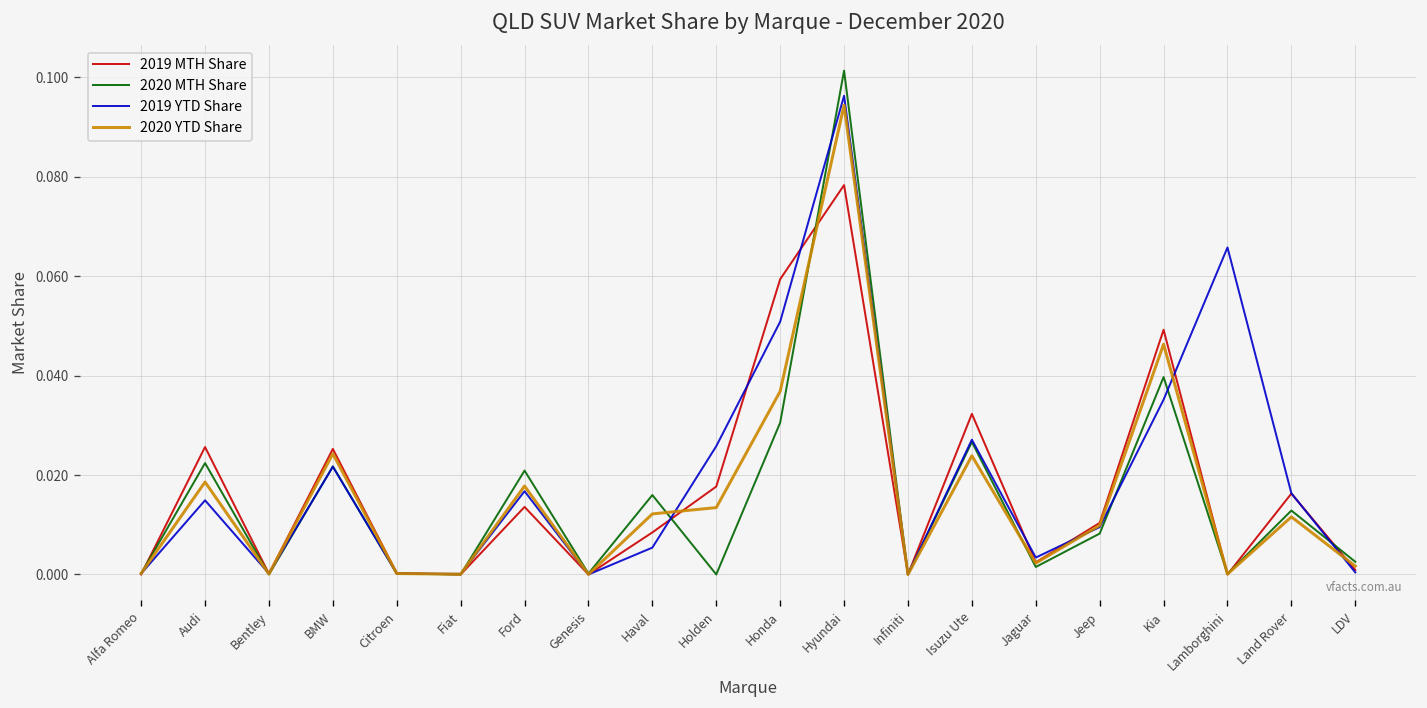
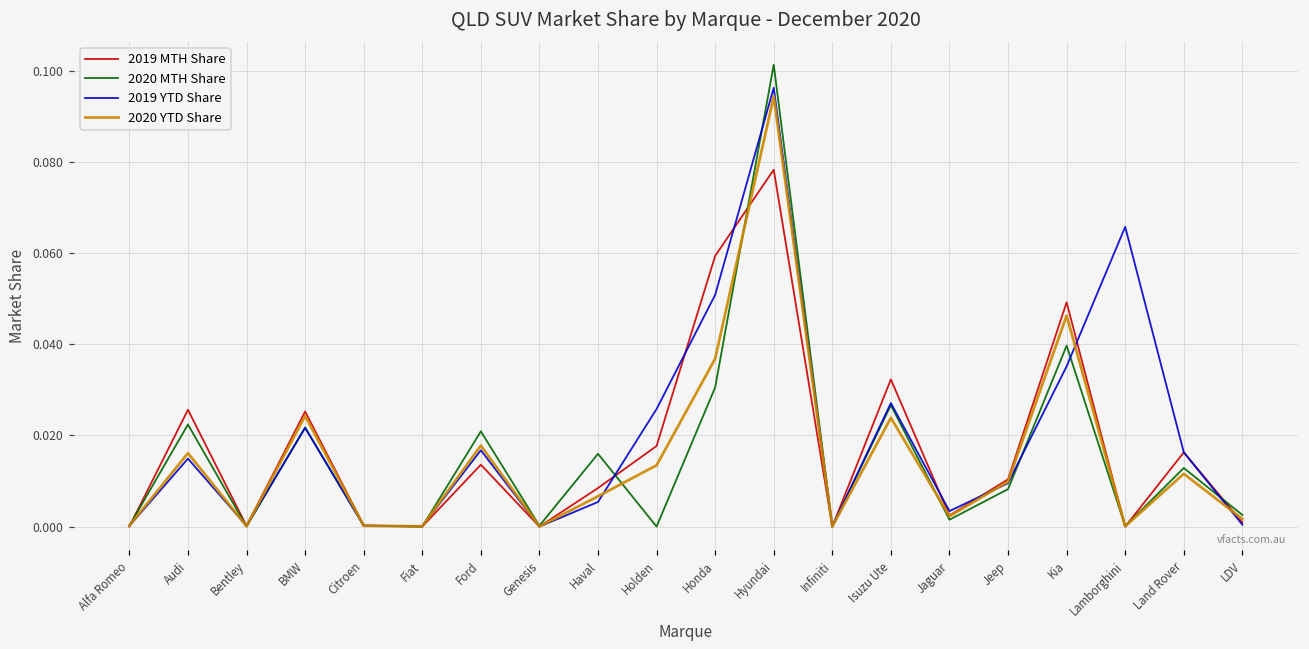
2020 YTD Share, Audi: 0.019 -> 0.016
2020 YTD Share, Haval: 0.012 -> 0.007
